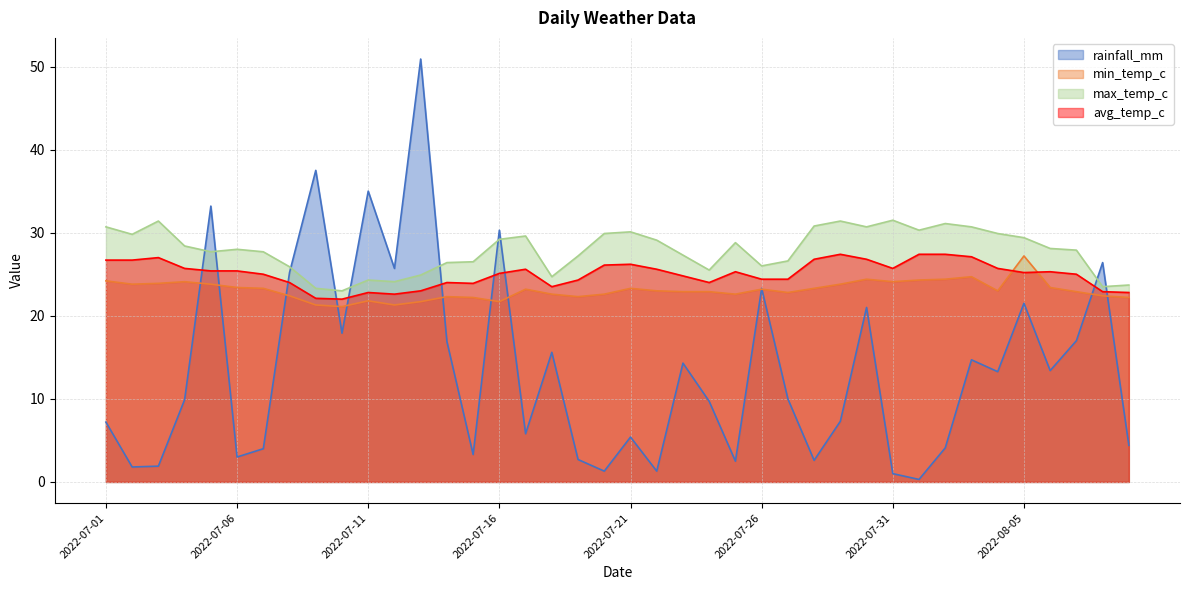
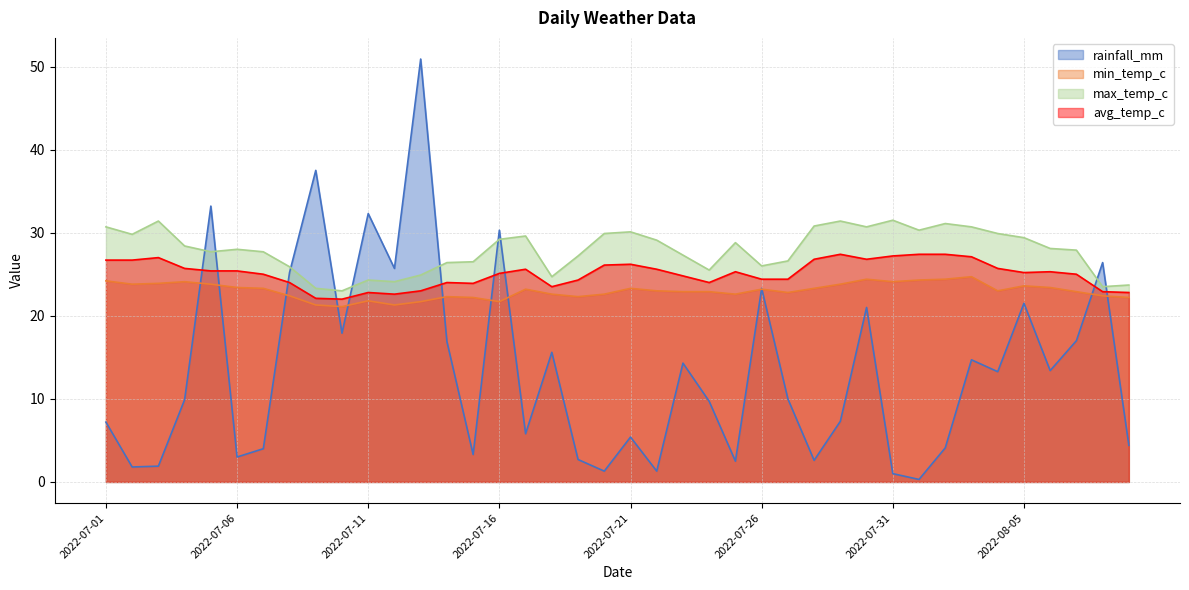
rainfall_mm, 2022-07-11: 35 -> 32
avg_temp_c, 2022-07-31: 26 -> 27
min_temp_c, 2022-08-05: 27 -> 24
